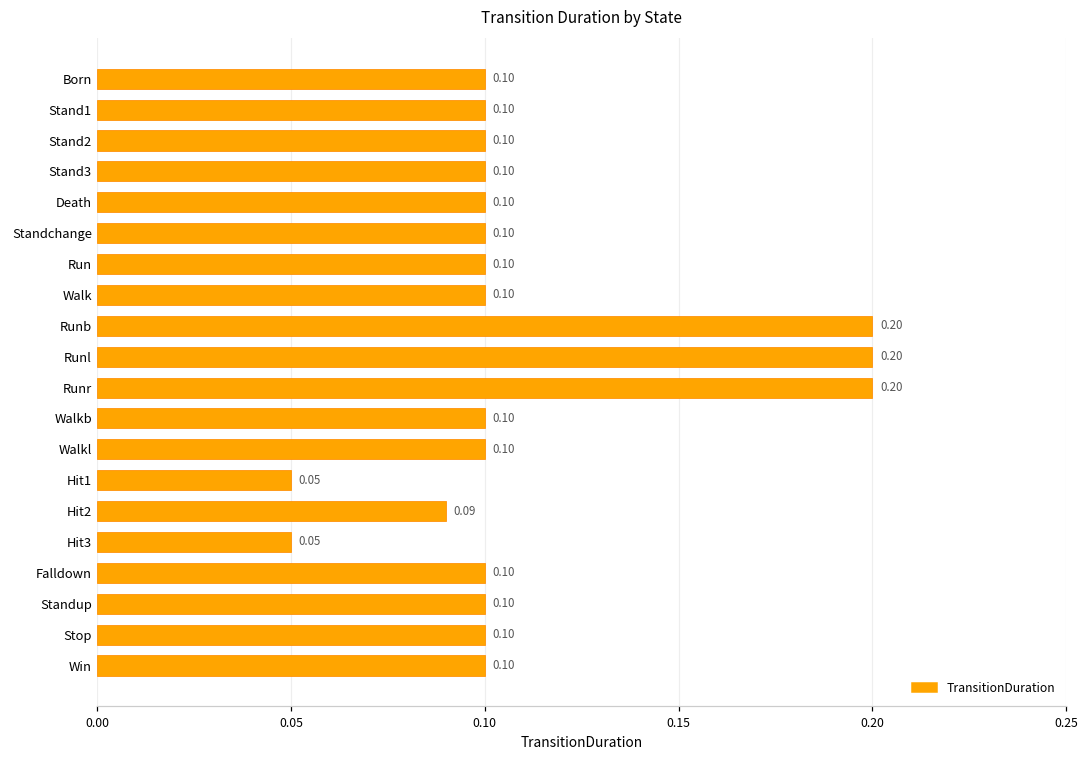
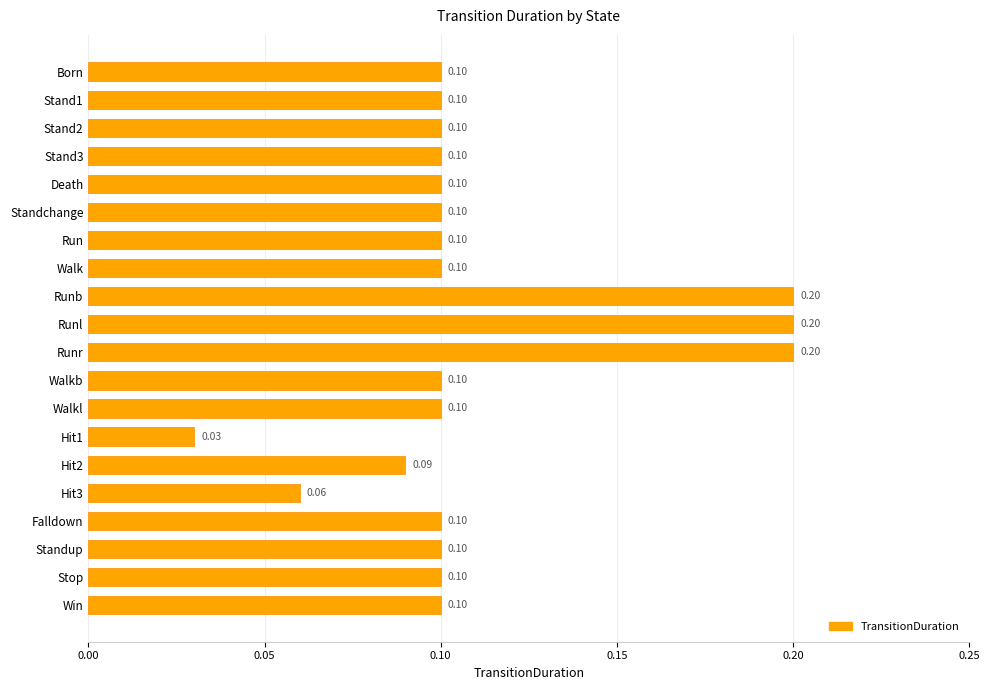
Hit1: 0.05 -> 0.03
Hit3: 0.05 -> 0.06
